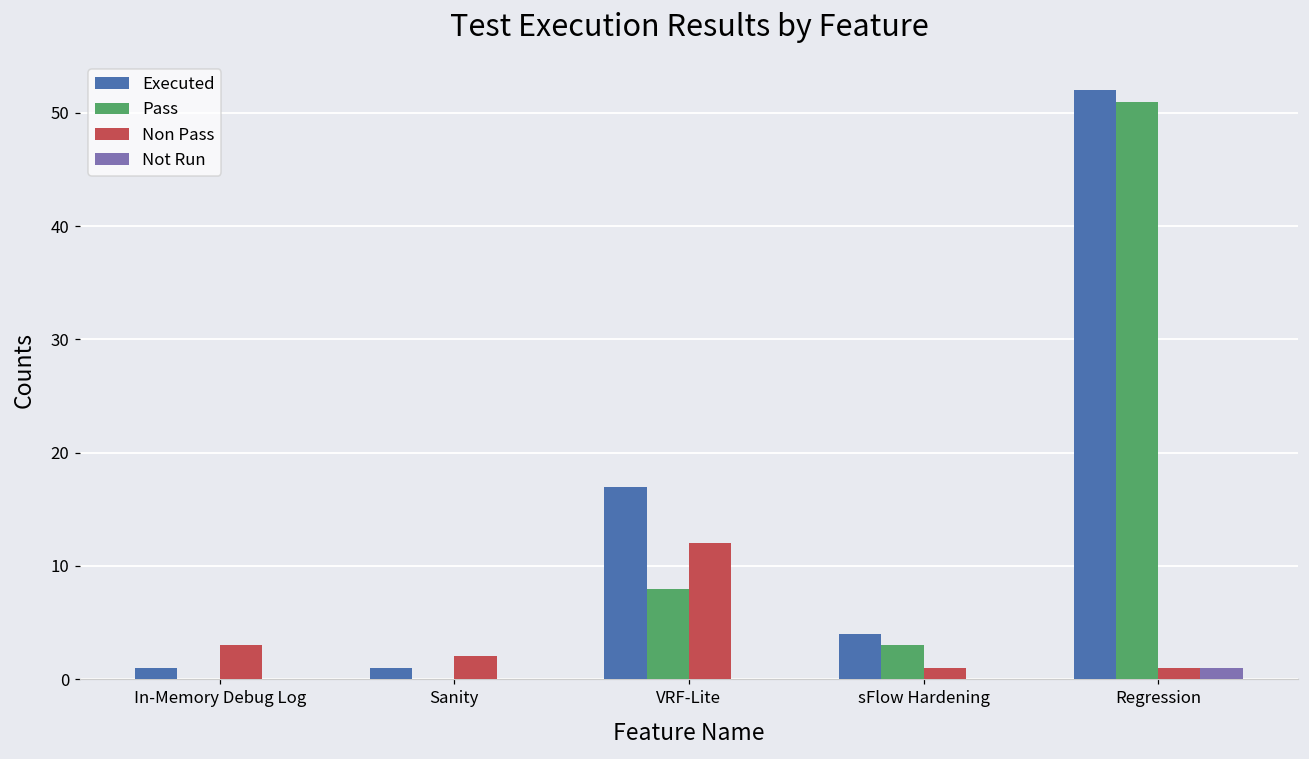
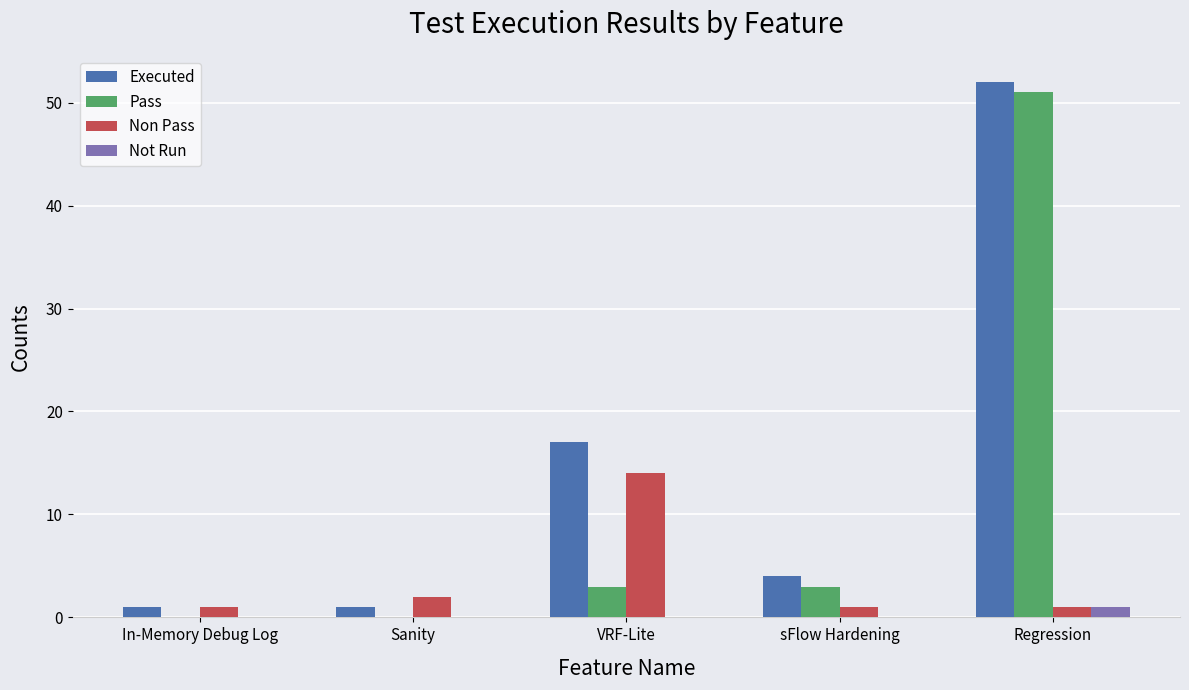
Non Pass, In-Memory Debug Log: 3 -> 1
Pass, VRF-Lite: 8 -> 3
Non Pass, VRF-Lite: 12 -> 14
